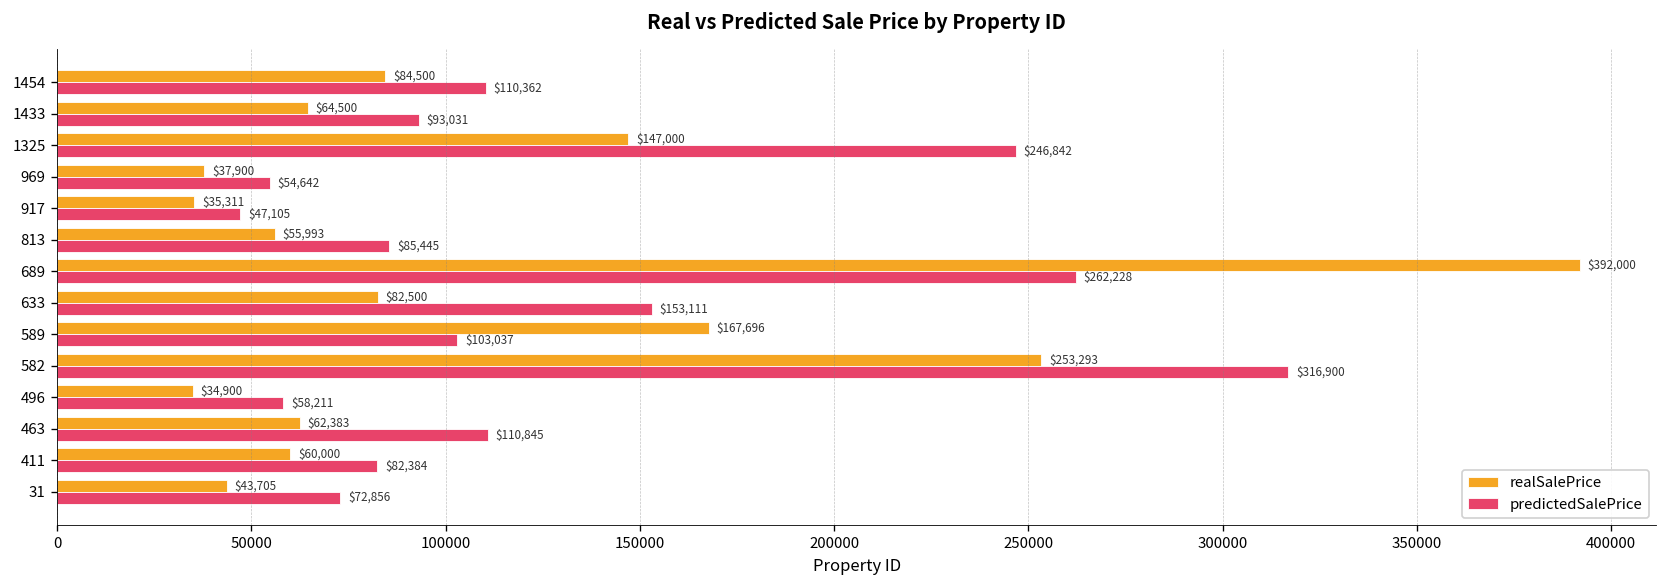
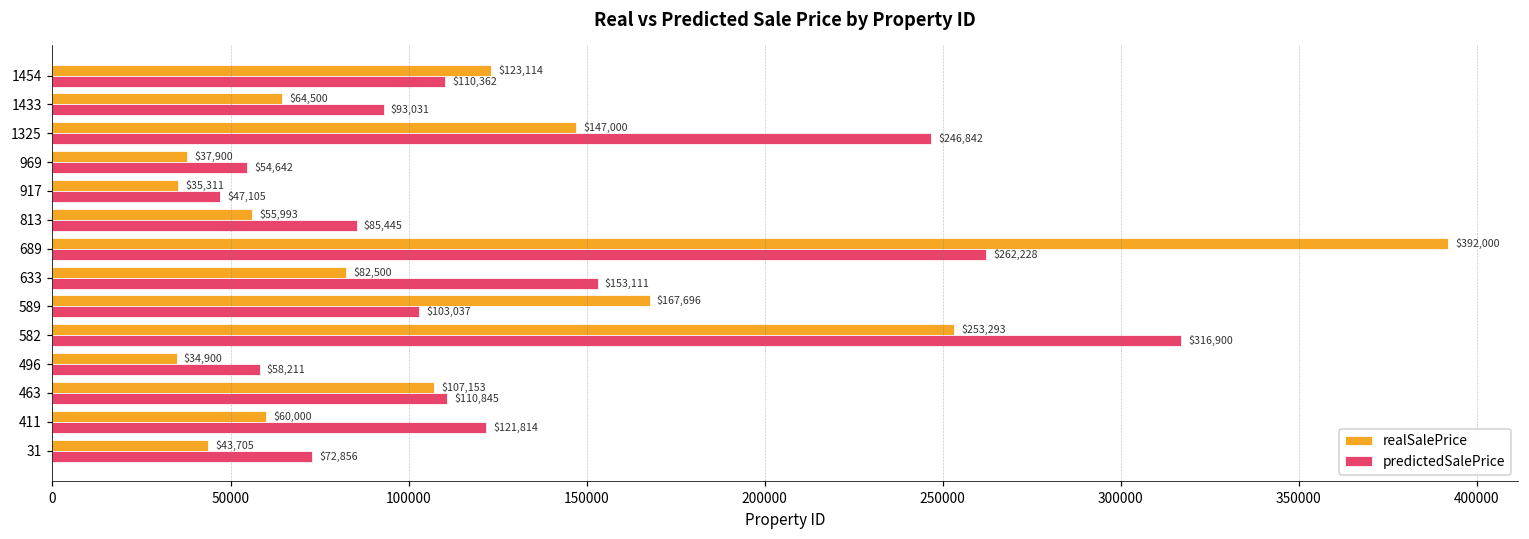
realSalePrice, 1454: $84,500 -> $123,114
realSalePrice, 463: $62,383 -> $107,153
predictedSalePrice, 411: $82,384 -> $121,814
